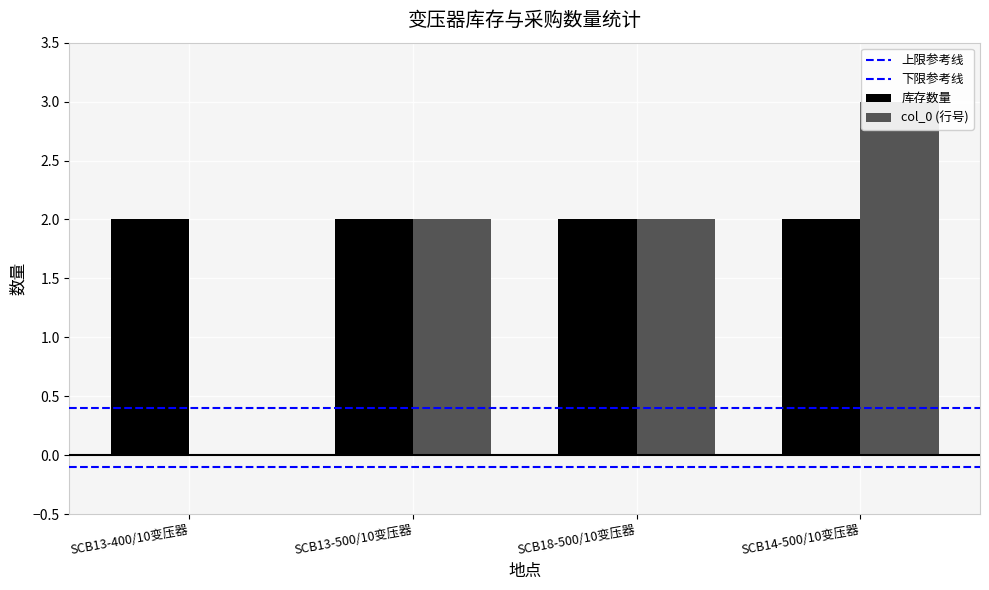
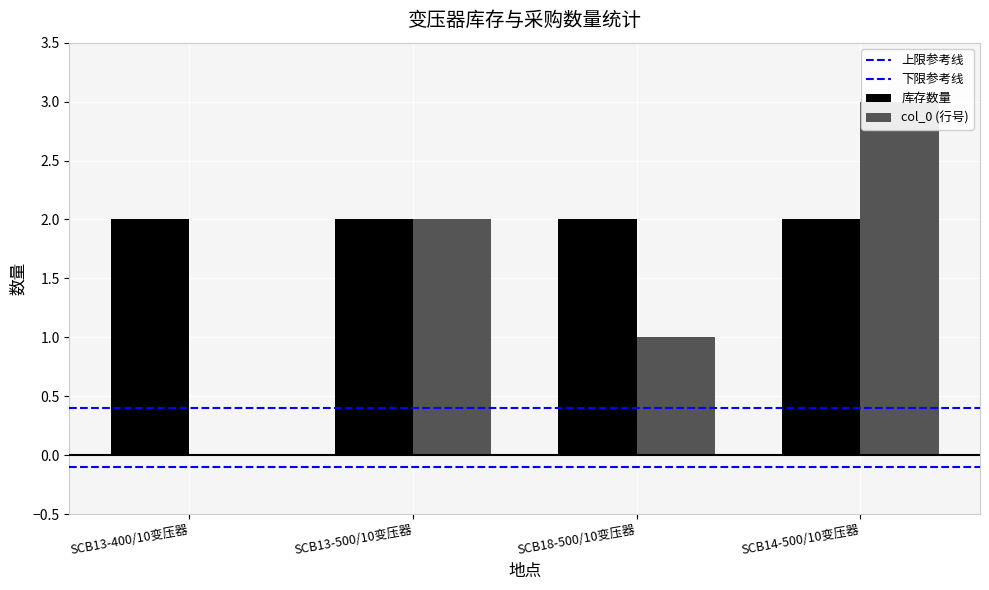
col_0 (行号), SCB18-500/10变压器: 2 -> 1
